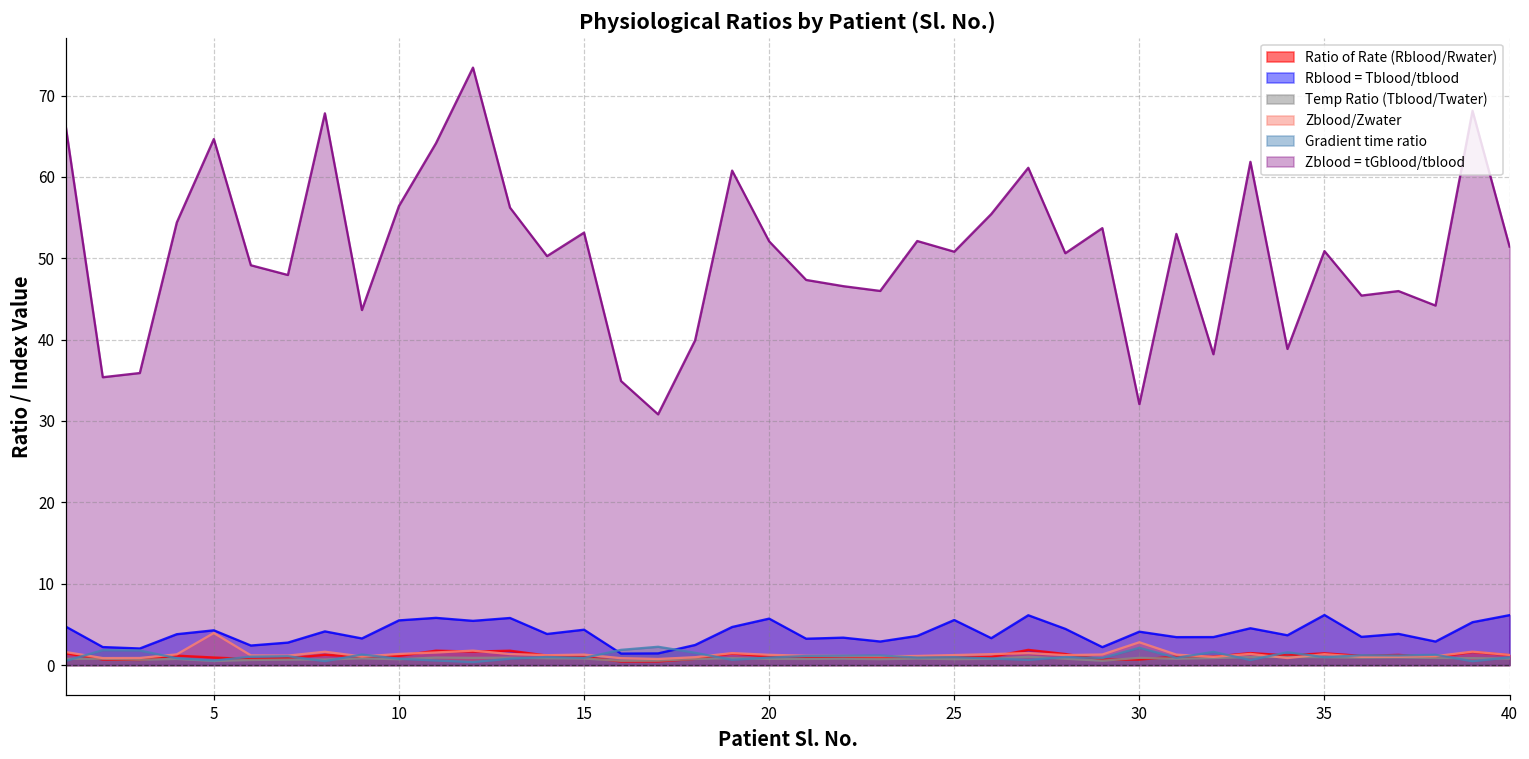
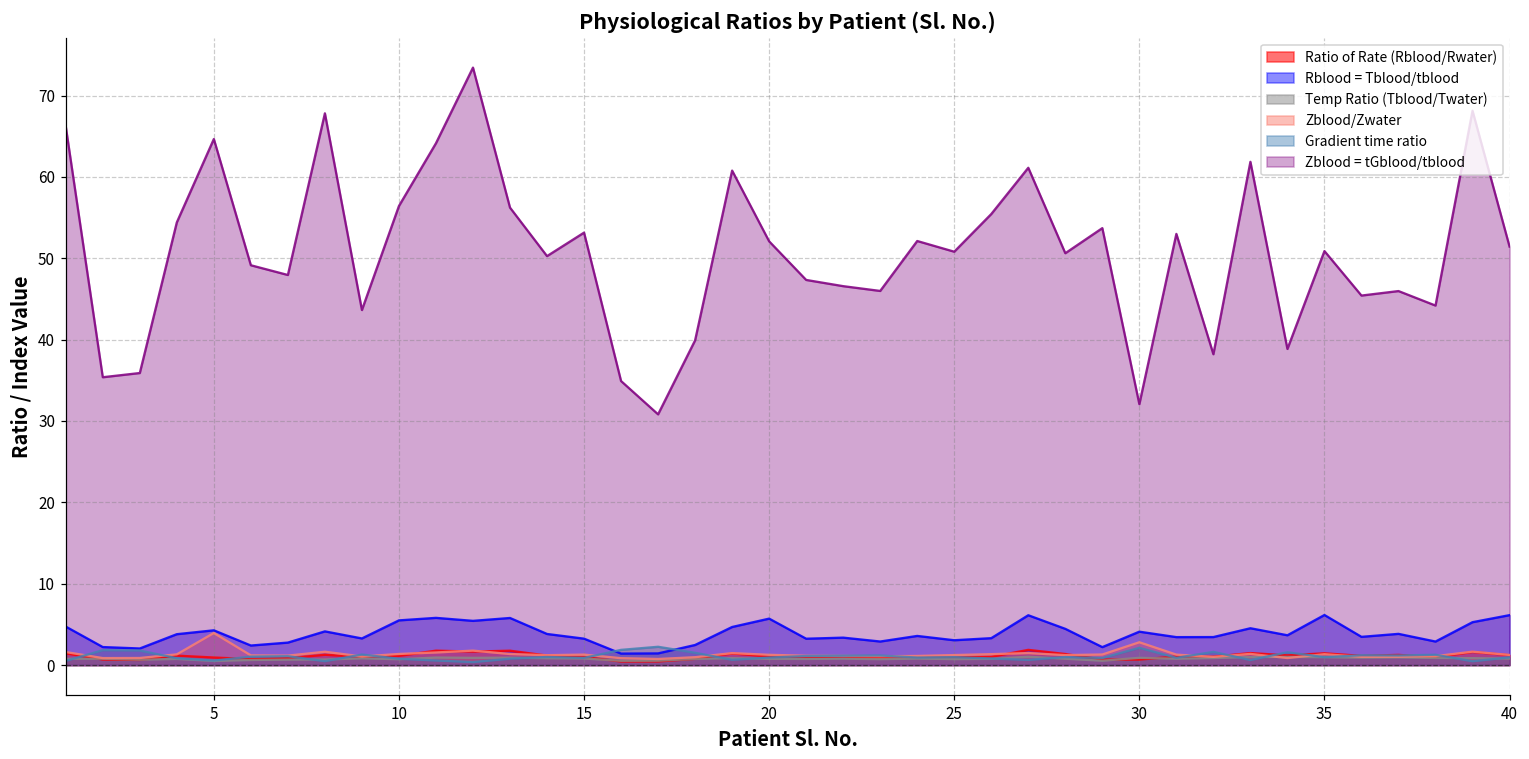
Rblood = Tblood/tblood, 15: 4 -> 3
Rblood = Tblood/tblood, 25: 6 -> 3
